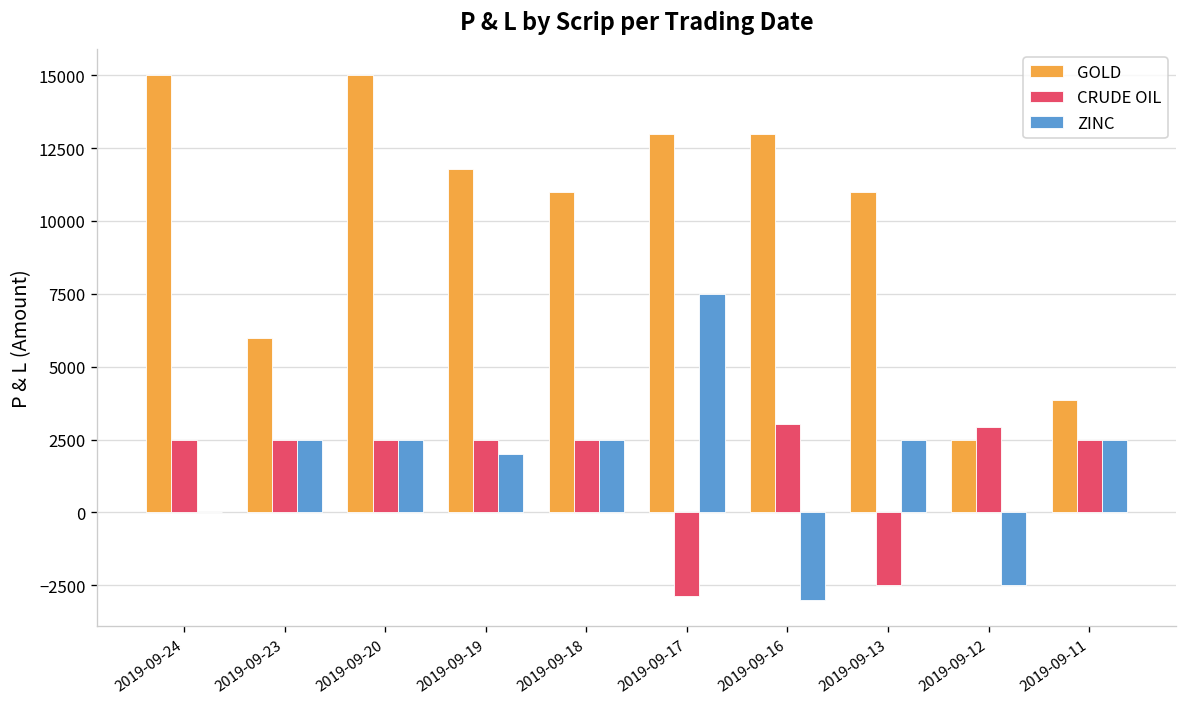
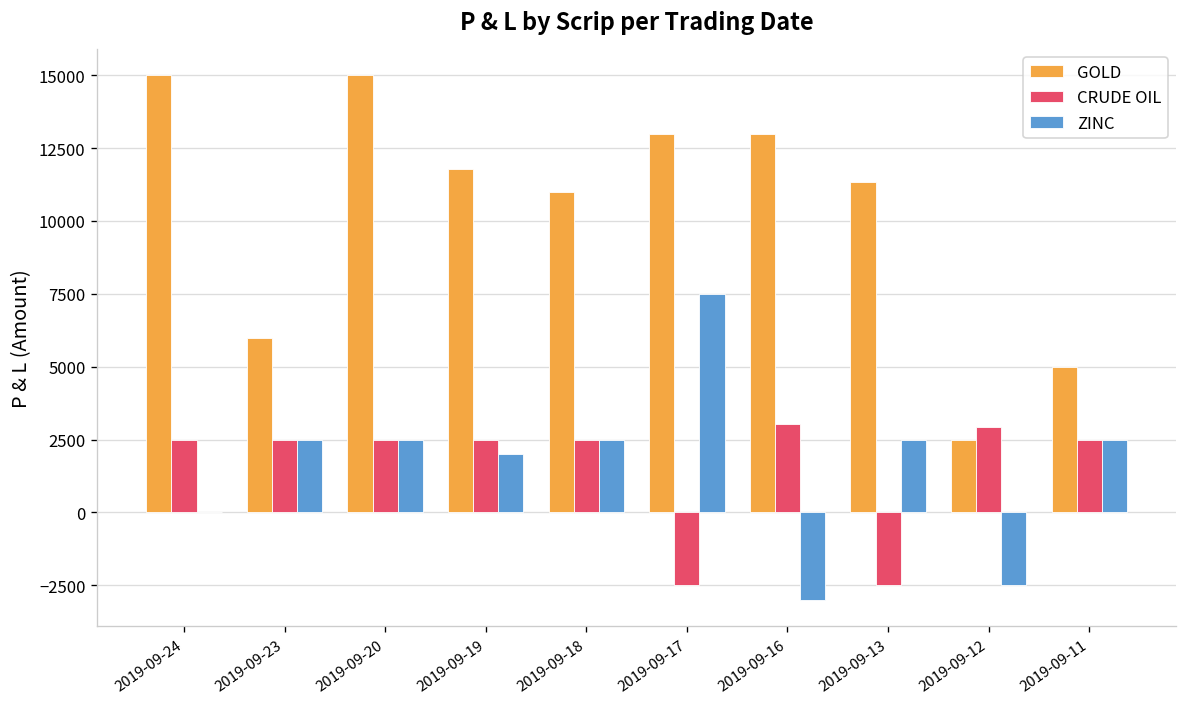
CRUDE OIL, 2019-09-17: -2900 -> -2500
GOLD, 2019-09-13: 11000 -> 11400
GOLD, 2019-09-11: 3900 -> 5000
